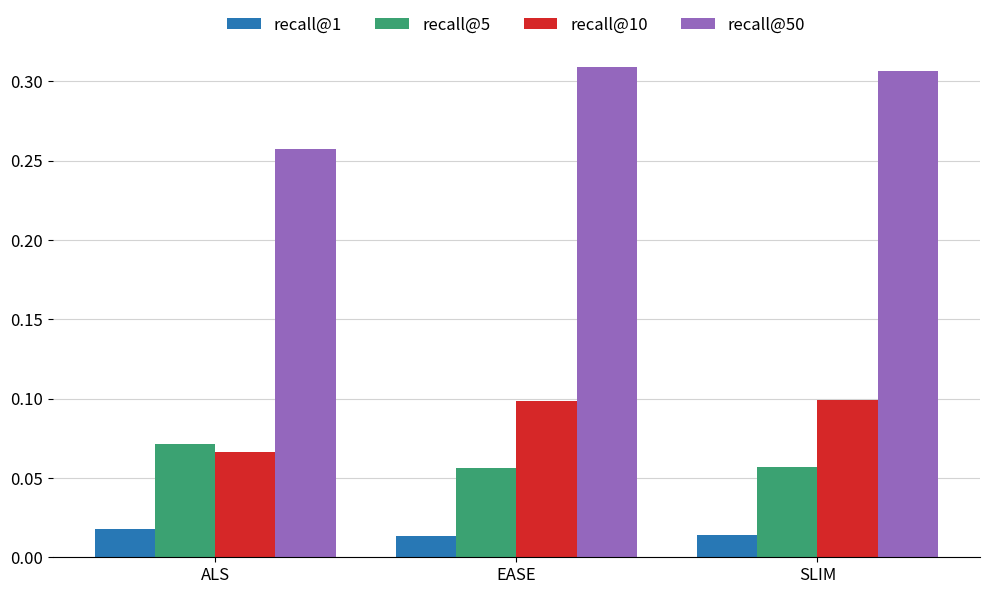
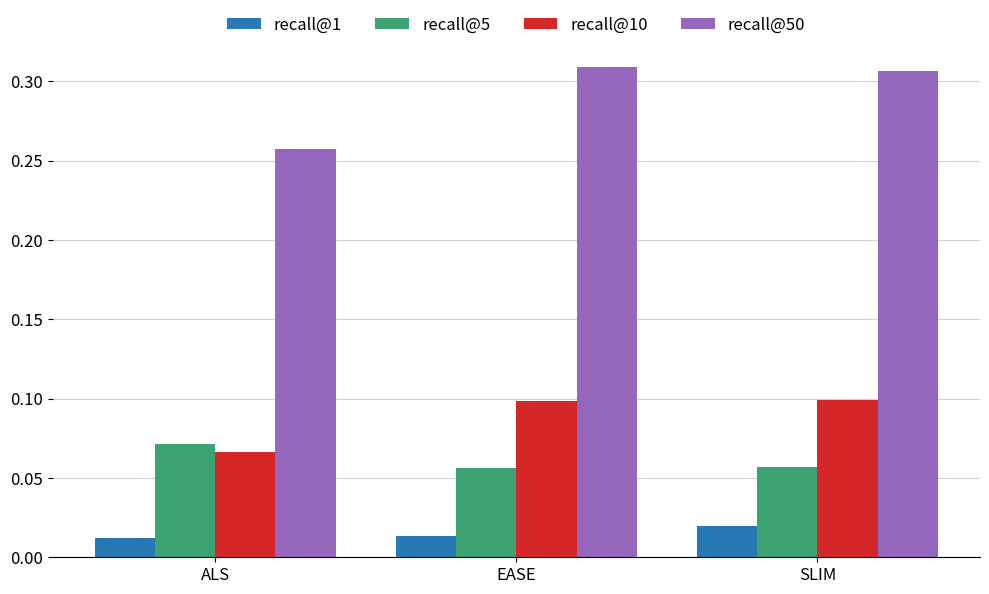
recall@1, ALS: 0.018 -> 0.012
recall@1, SLIM: 0.014 -> 0.020
